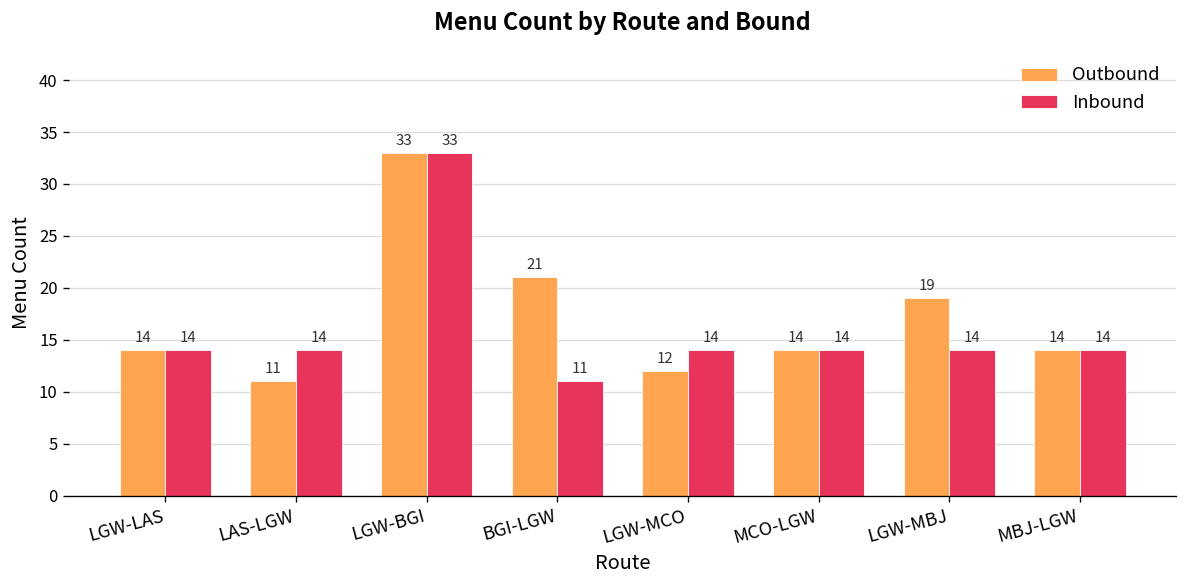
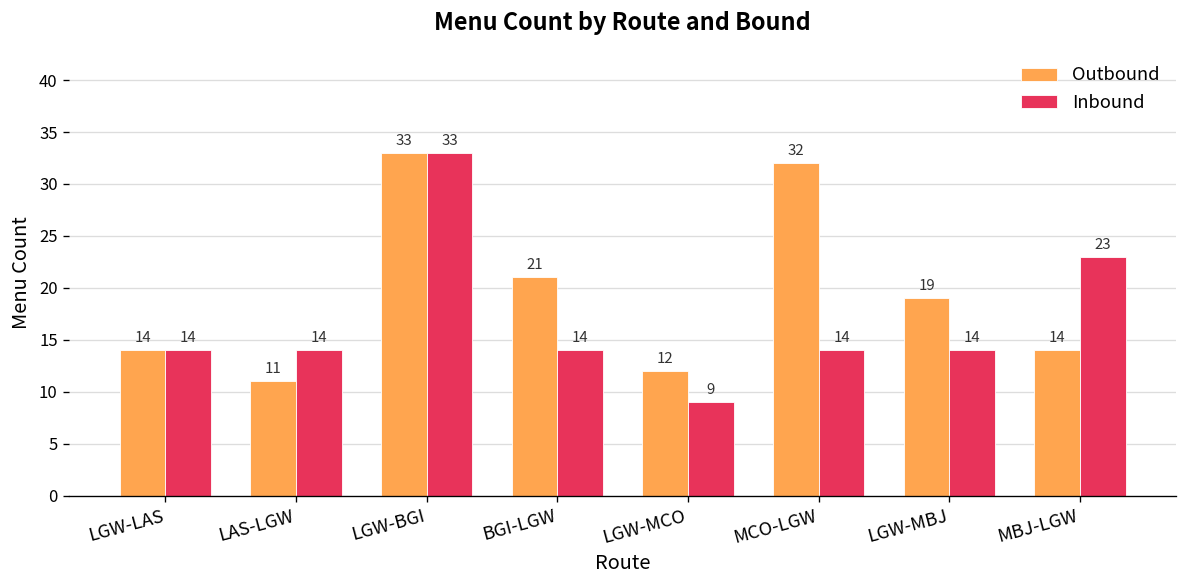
Inbound, BGI-LGW: 11 -> 14
Inbound, LGW-MCO: 14 -> 9
Outbound, MCO-LGW: 14 -> 32
Inbound, MBJ-LGW: 14 -> 23
